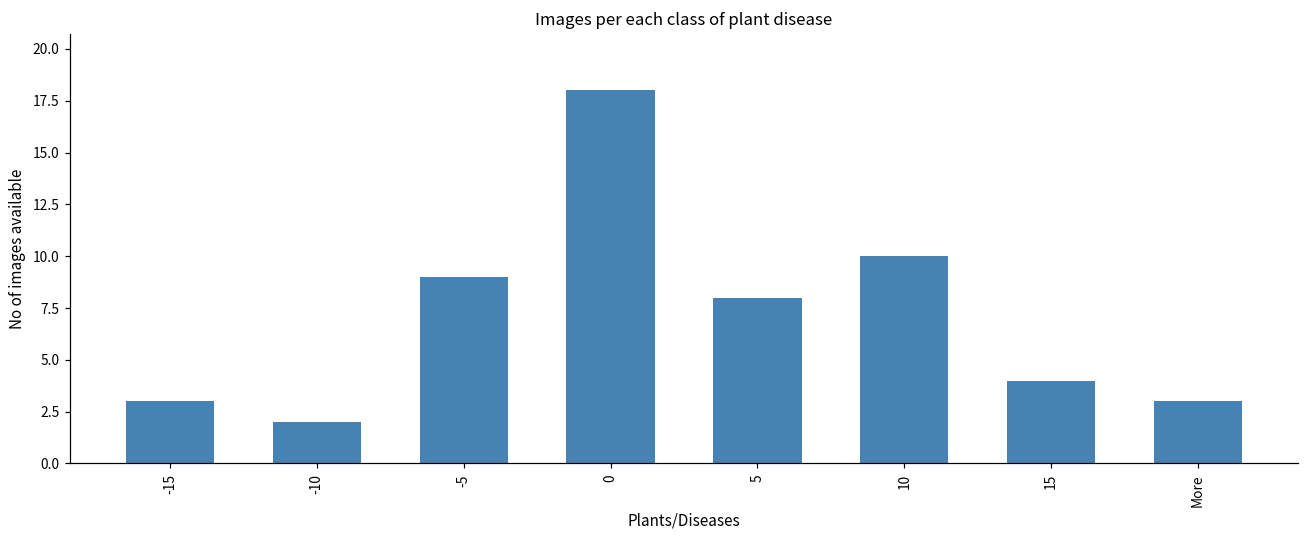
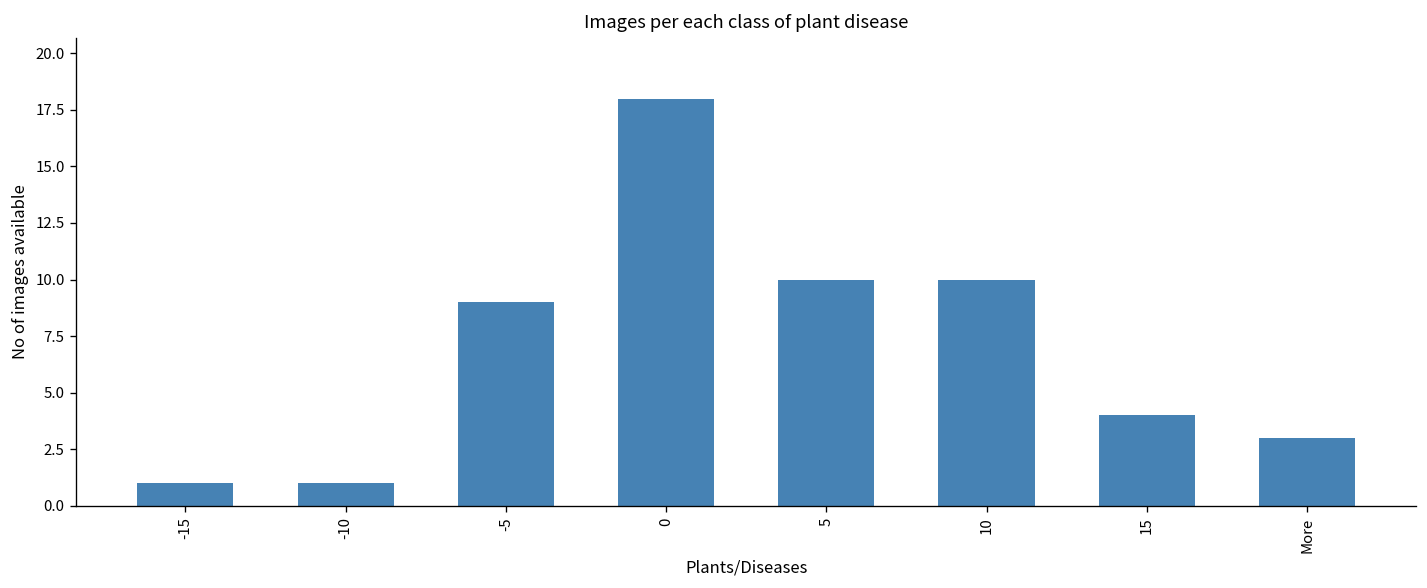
-15: 3 -> 1
-10: 2 -> 1
5: 8 -> 10
